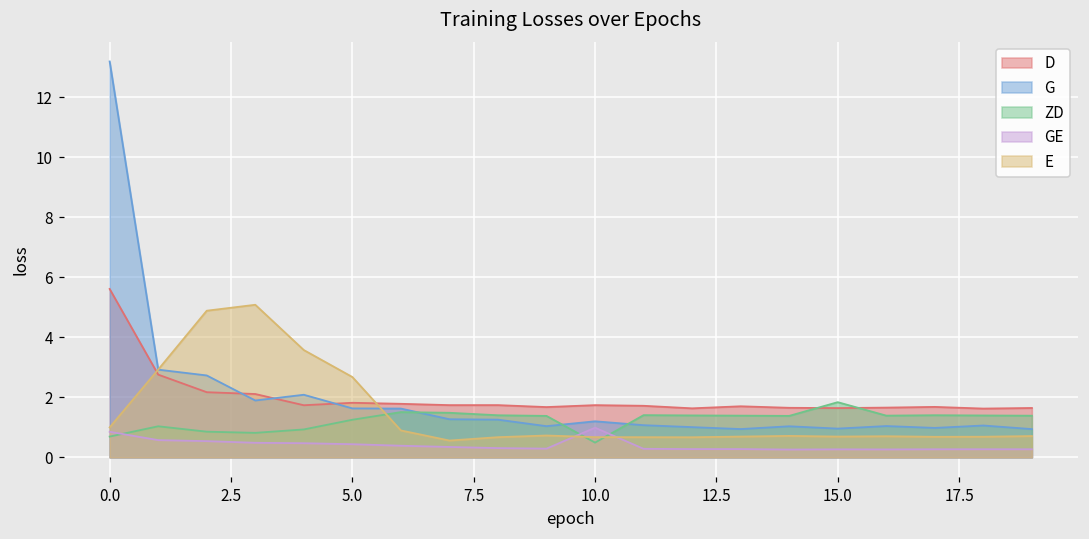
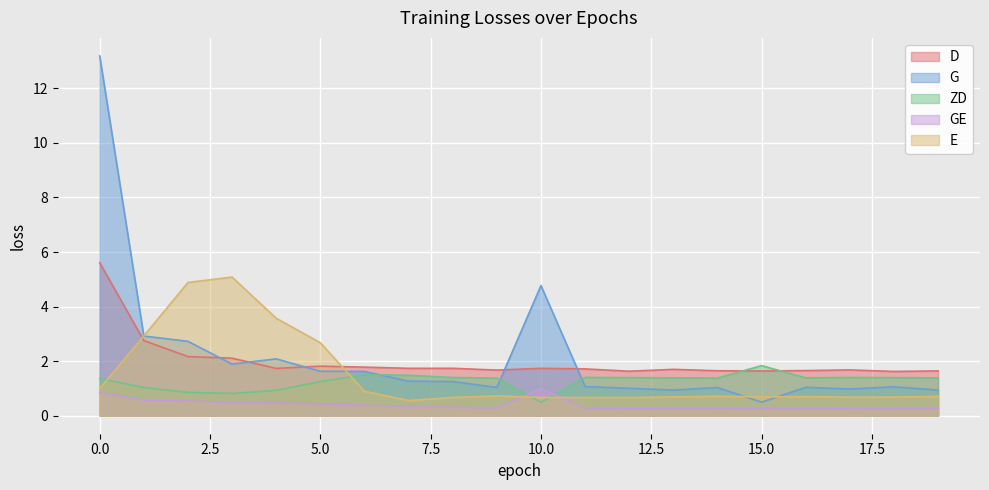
ZD, 0.0: 0.7 -> 1.4
G, 10.0: 1.2 -> 4.8
G, 15.0: 1.0 -> 0.5
